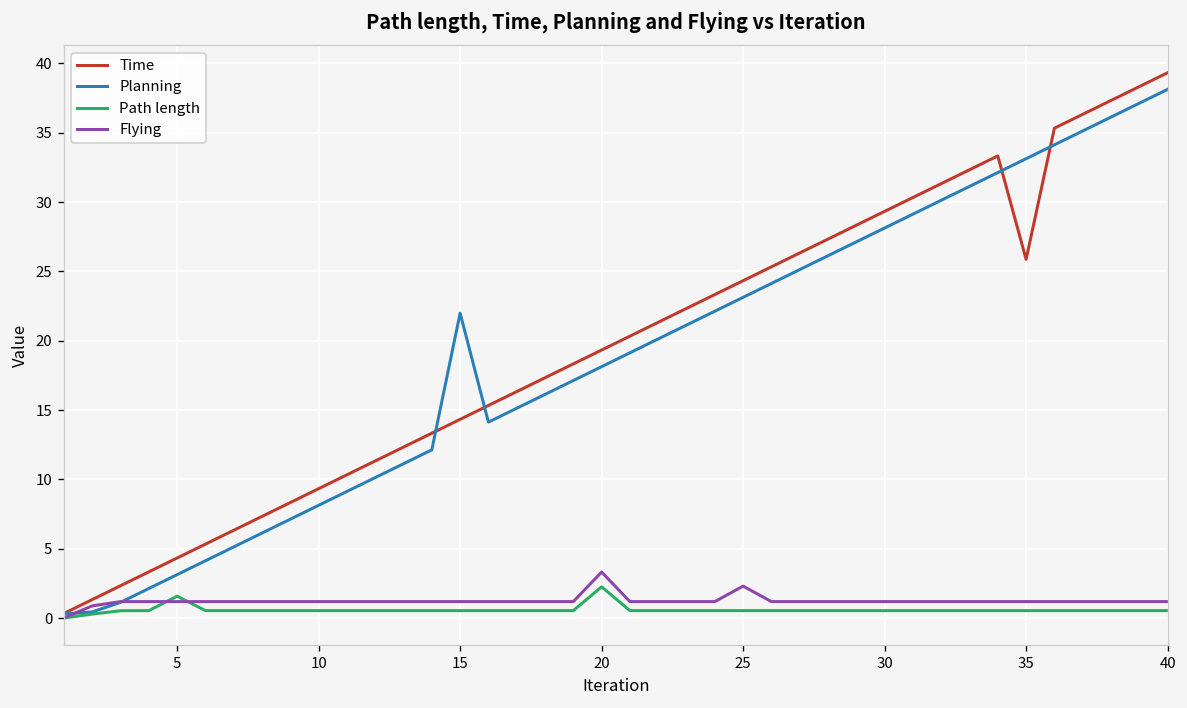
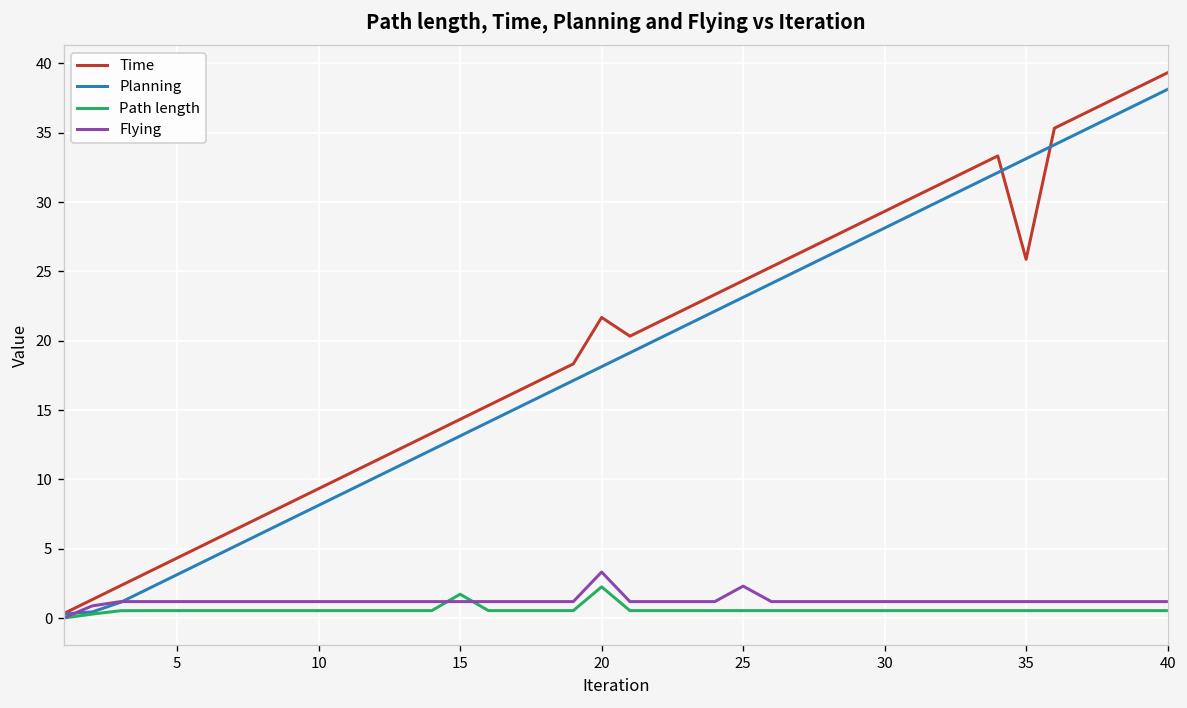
Path length, 5: 1.6 -> 0.5
Planning, 15: 22.0 -> 13.1
Path length, 15: 0.5 -> 1.7
Time, 20: 19.3 -> 21.7
